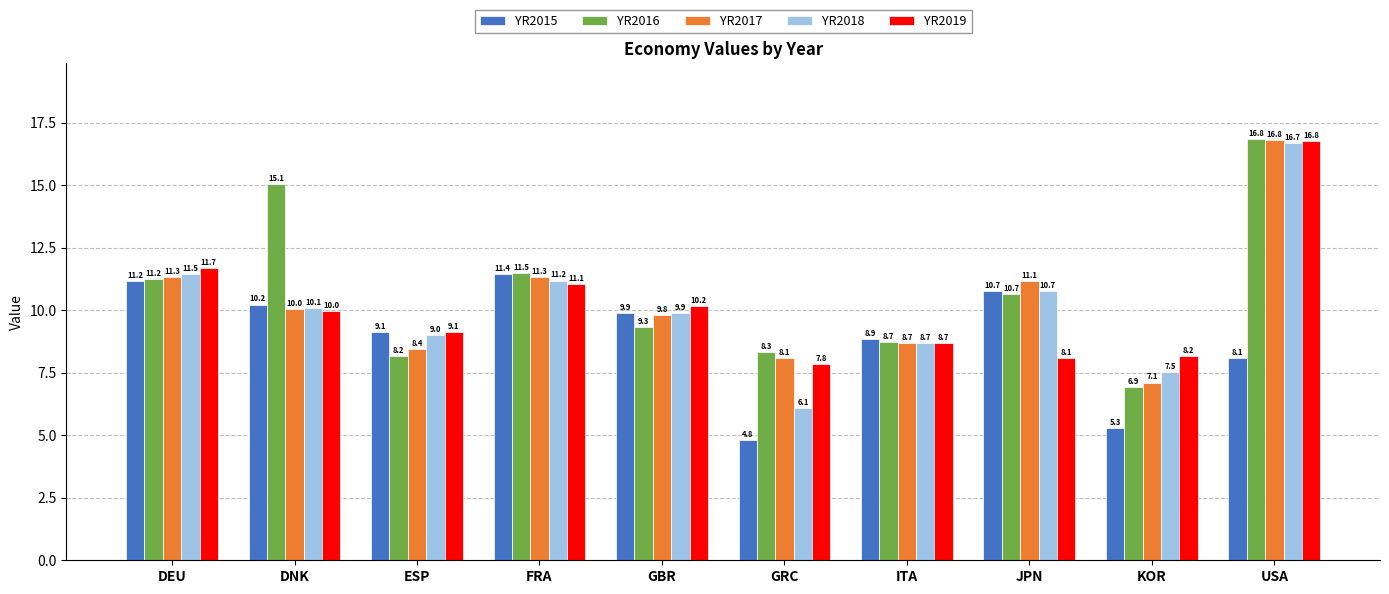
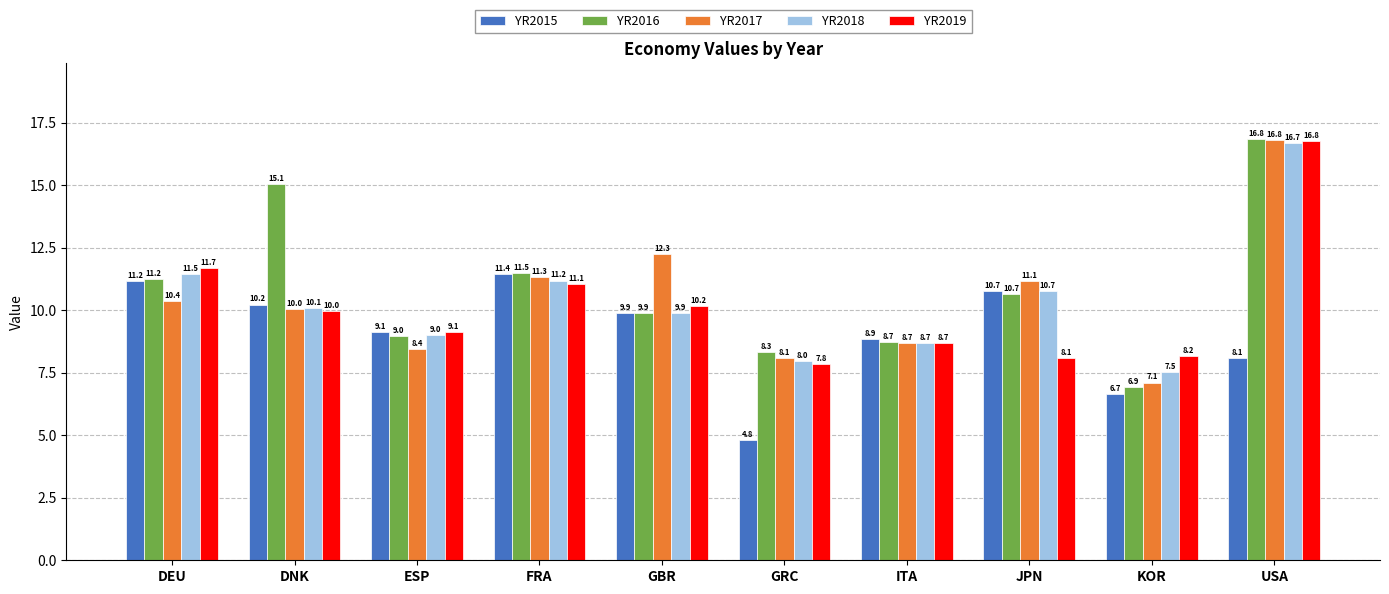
YR2017, DEU: 11.3 -> 10.4
YR2016, ESP: 8.2 -> 9.0
YR2016, GBR: 9.3 -> 9.9
YR2017, GBR: 9.8 -> 12.3
YR2018, GRC: 6.1 -> 8.0
YR2015, KOR: 5.3 -> 6.7
